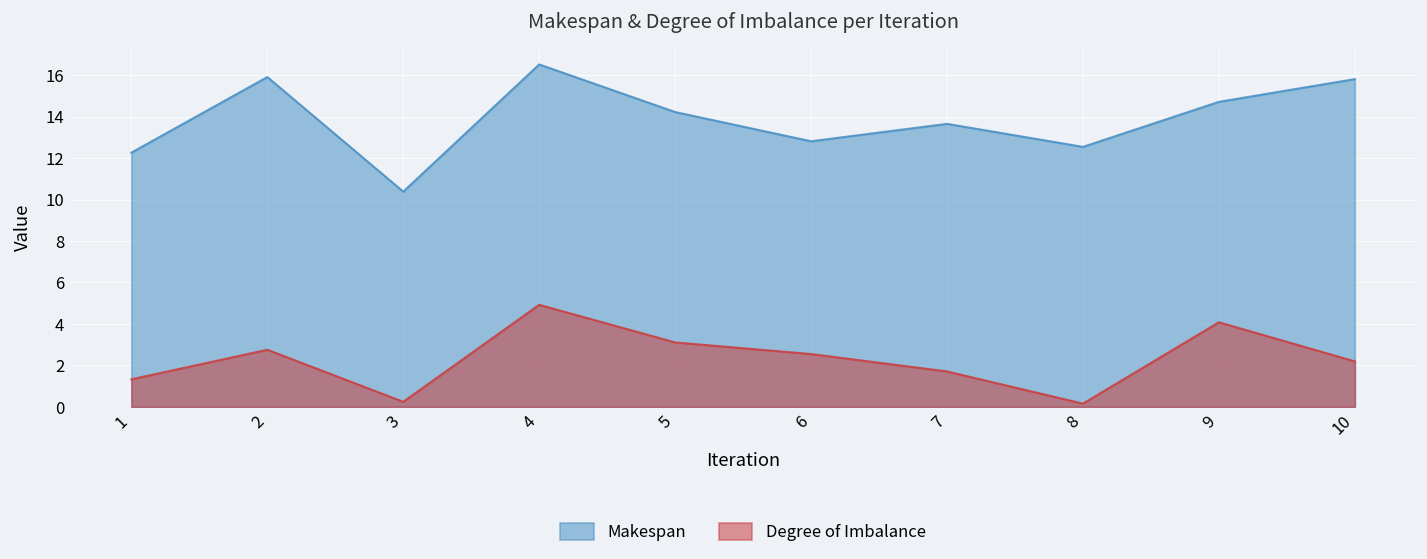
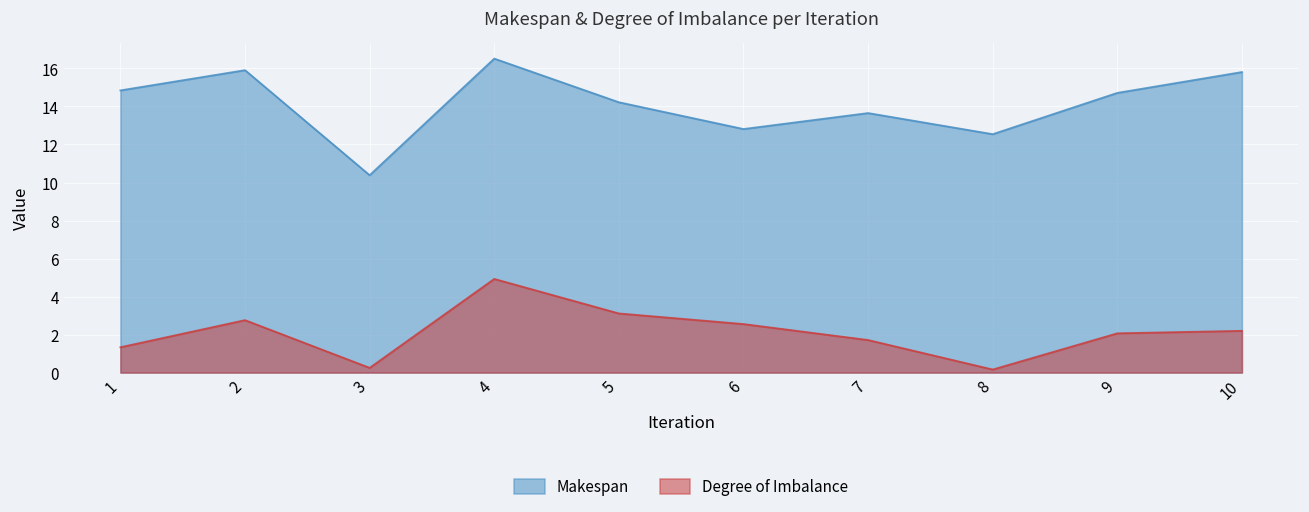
Makespan, 1: 12.3 -> 14.8
Degree of Imbalance, 9: 4.1 -> 2.1
